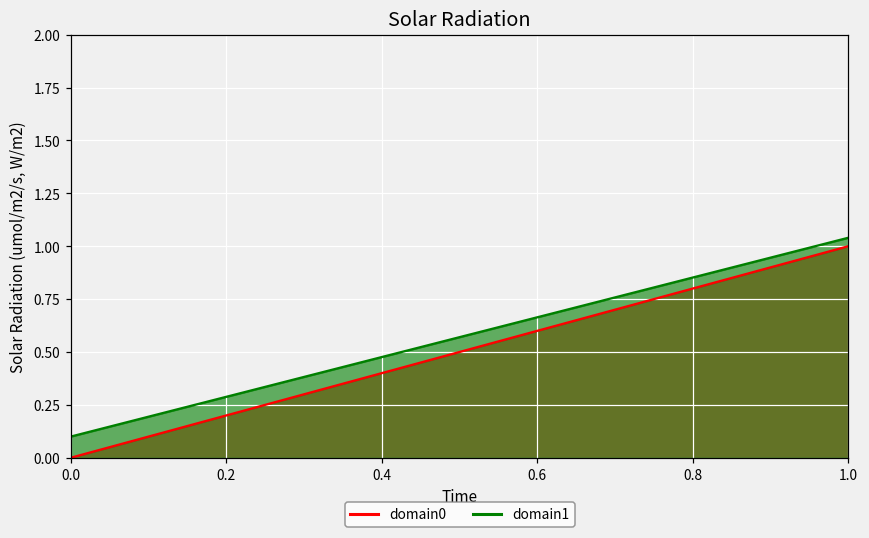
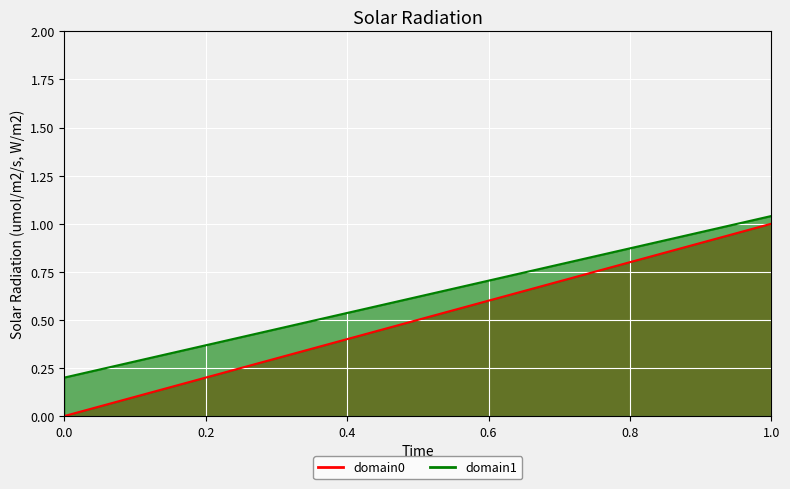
domain1, 0.0: 0.1 -> 0.2
